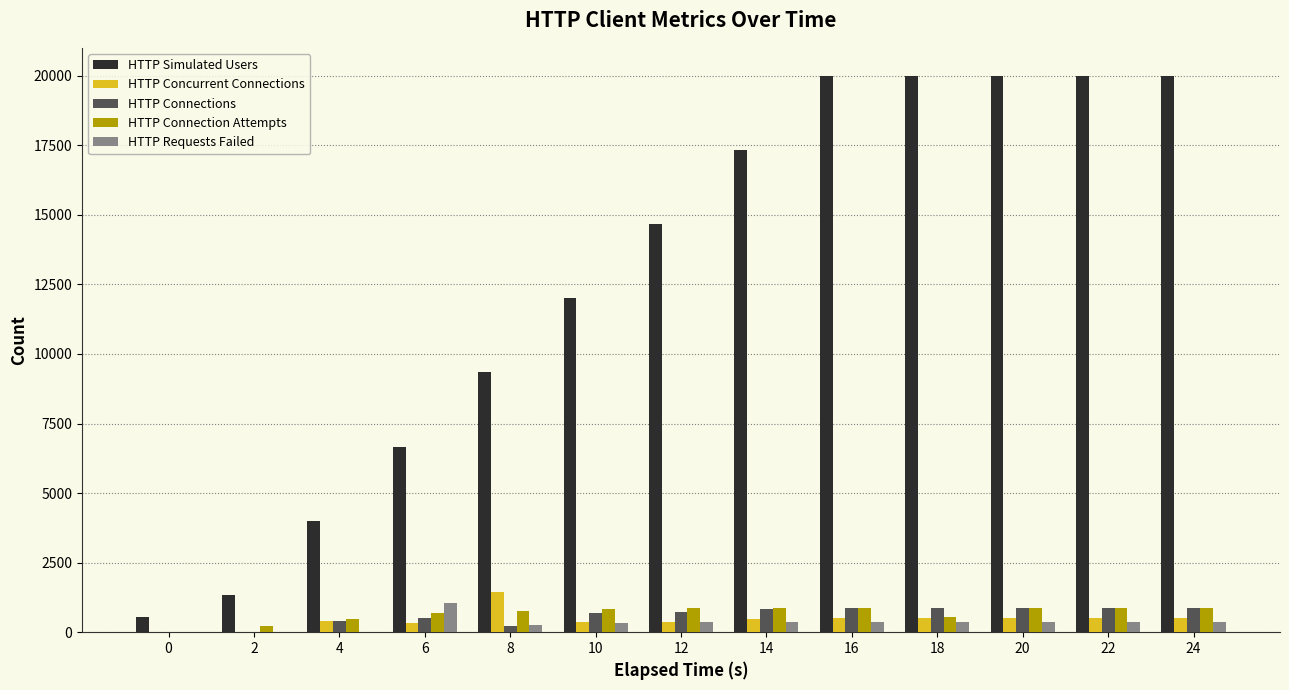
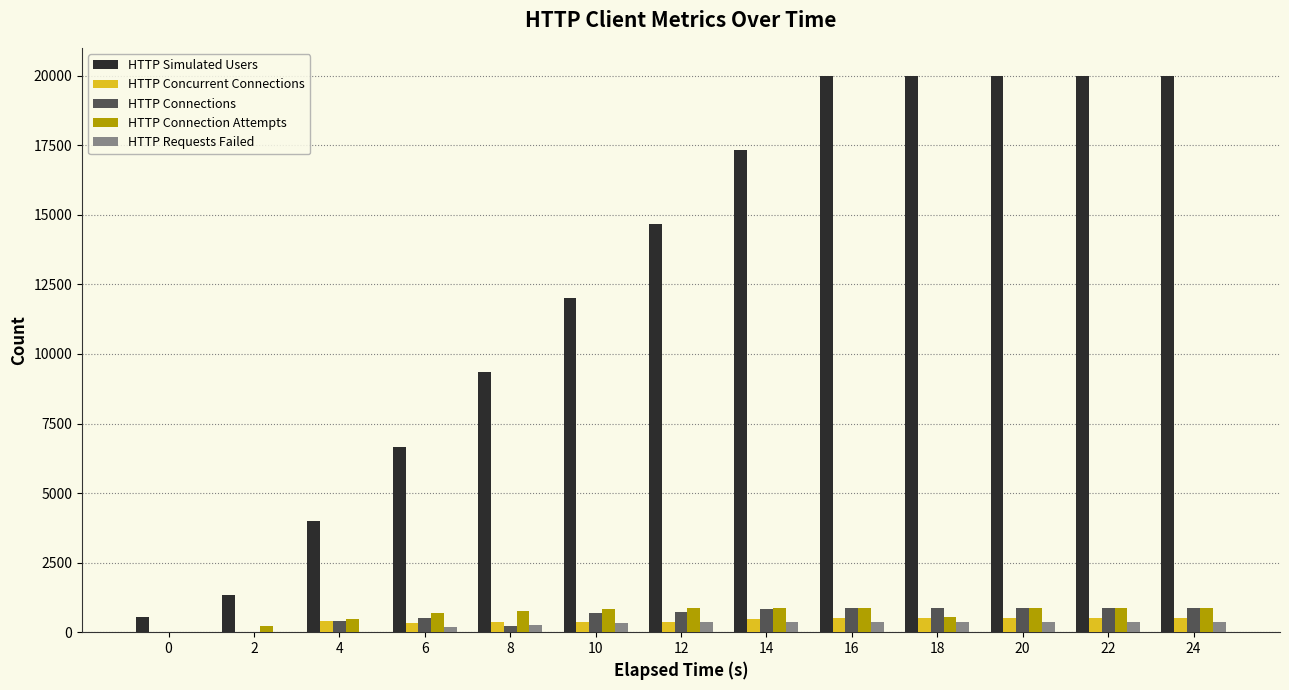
HTTP Requests Failed, 6: 1100 -> 200
HTTP Concurrent Connections, 8: 1400 -> 300
